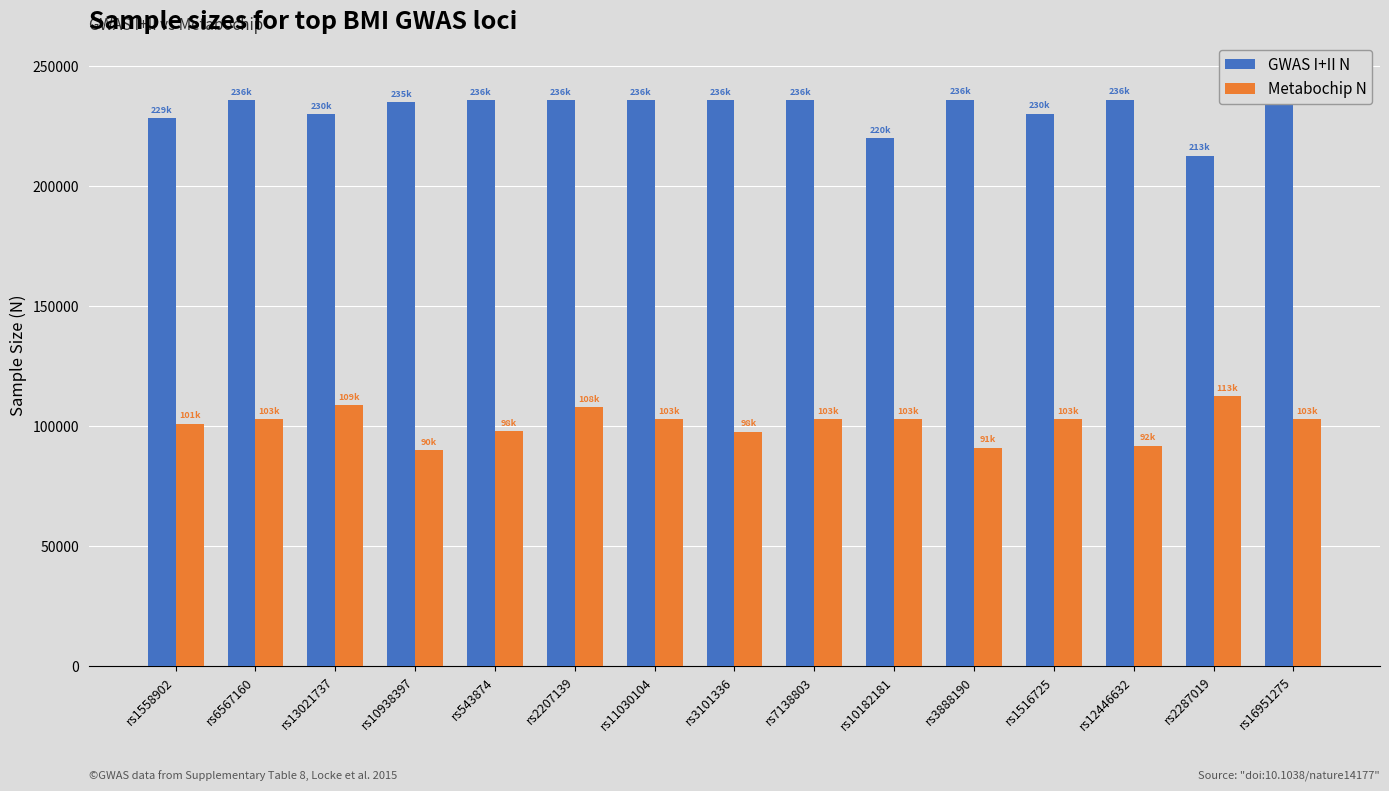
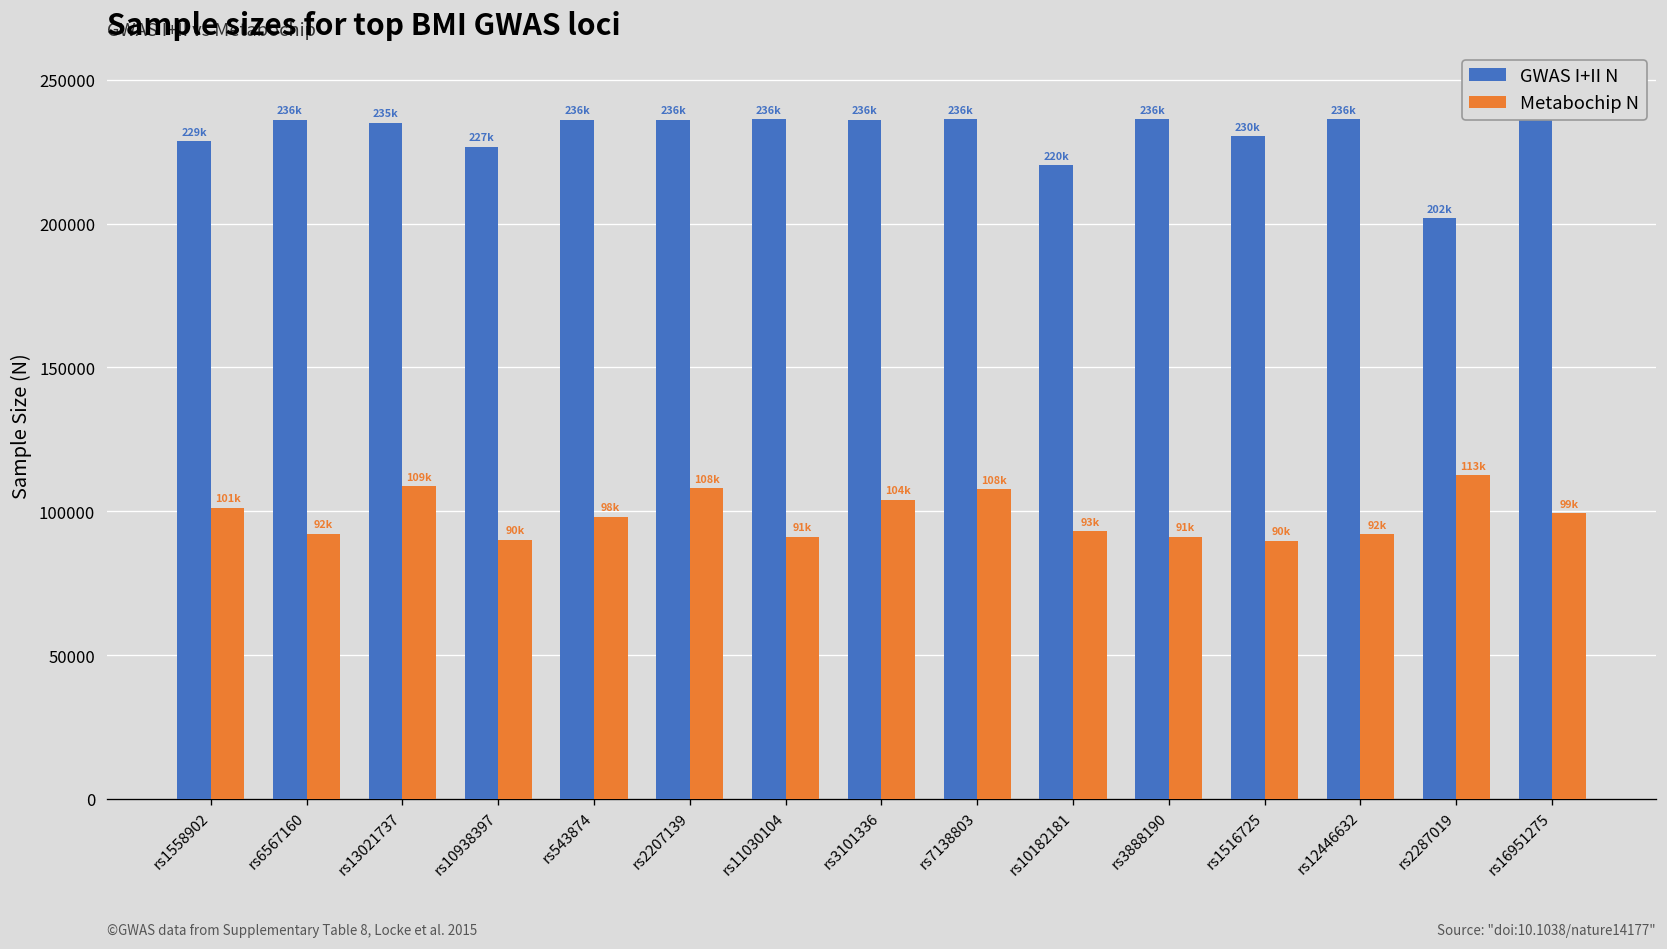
Metabochip N, rs6567160: 103k -> 92k
GWAS I+II N, rs13021737: 230k -> 235k
GWAS I+II N, rs10938397: 235k -> 227k
Metabochip N, rs11030104: 103k -> 91k
Metabochip N, rs3101336: 98k -> 104k
Metabochip N, rs7138803: 103k -> 108k
Metabochip N, rs10182181: 103k -> 93k
Metabochip N, rs1516725: 103k -> 90k
GWAS I+II N, rs2287019: 213k -> 202k
Metabochip N, rs16951275: 103k -> 99k
